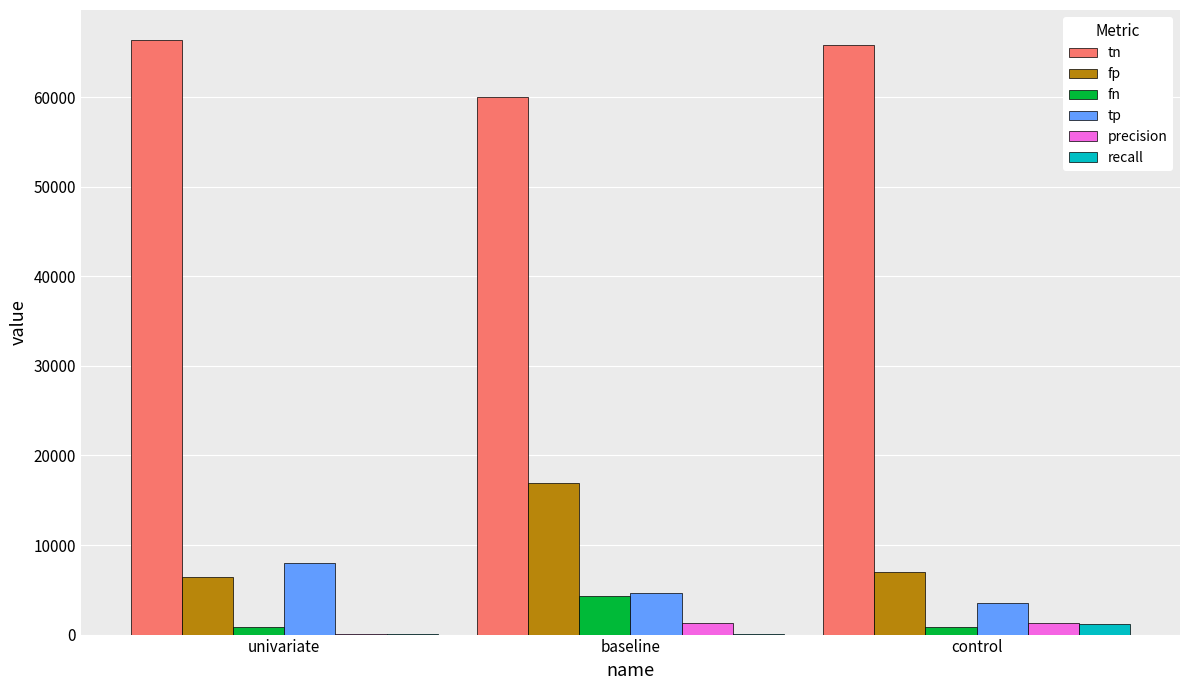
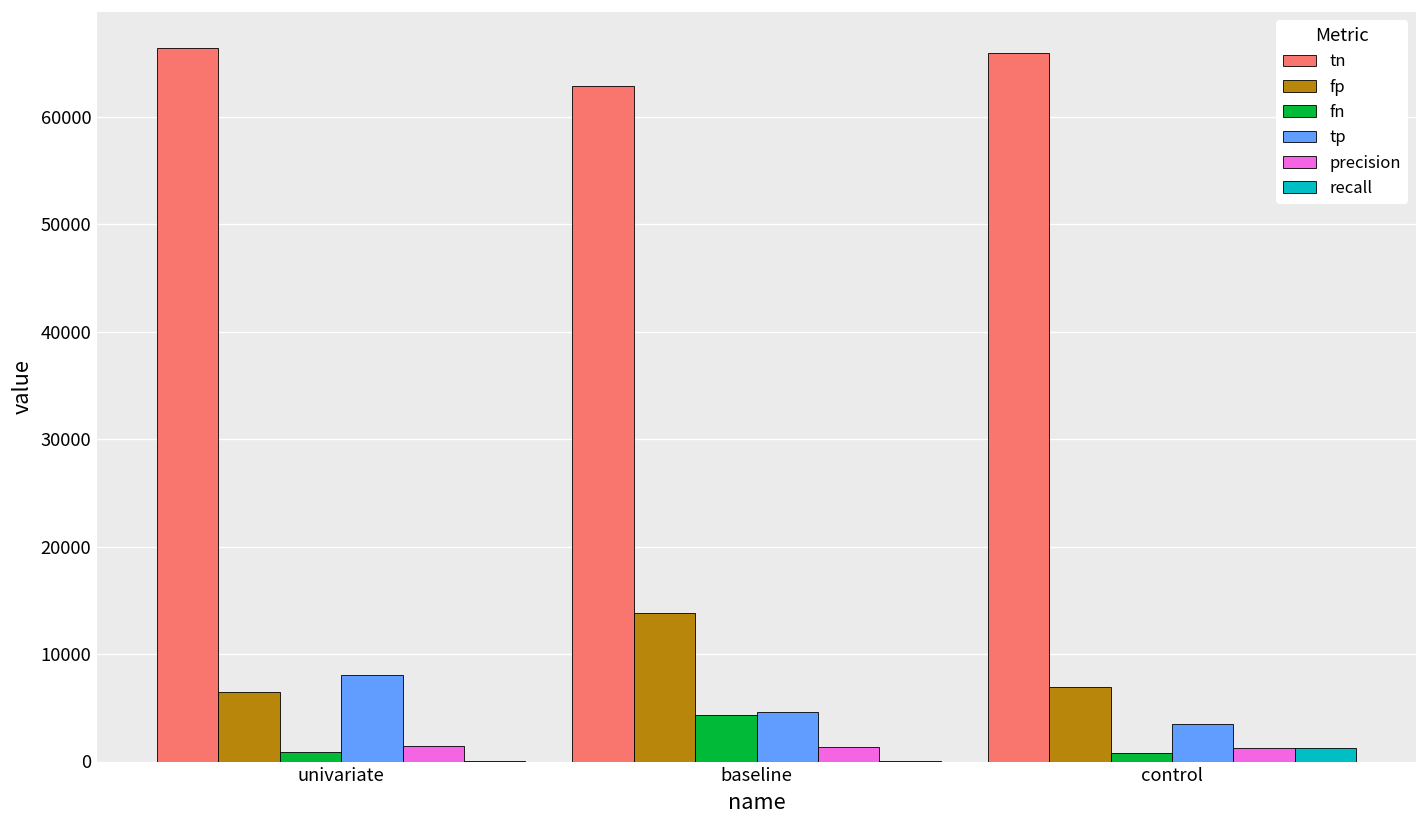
precision, univariate: 0 -> 1000
tn, baseline: 60000 -> 63000
fp, baseline: 17000 -> 14000
